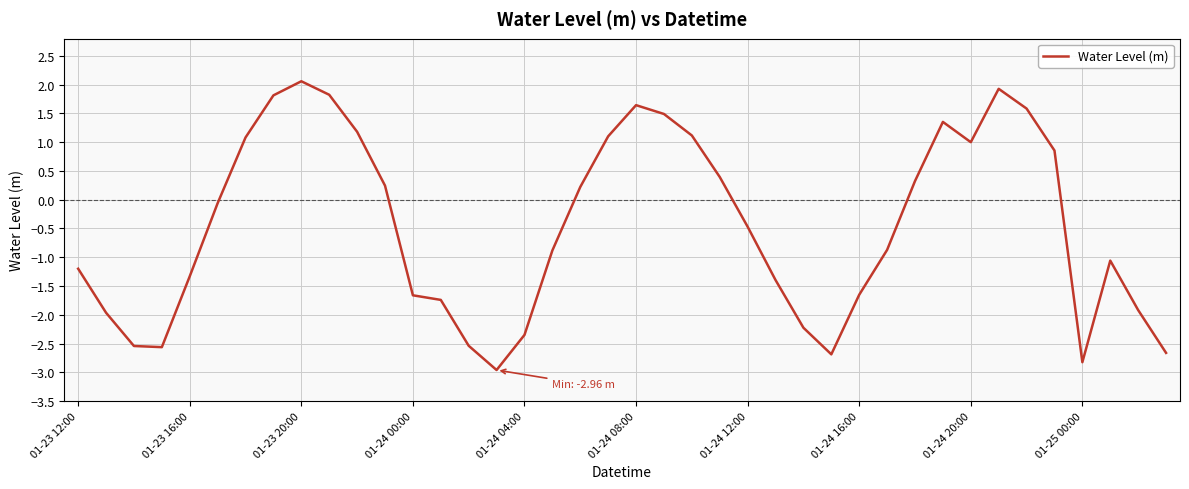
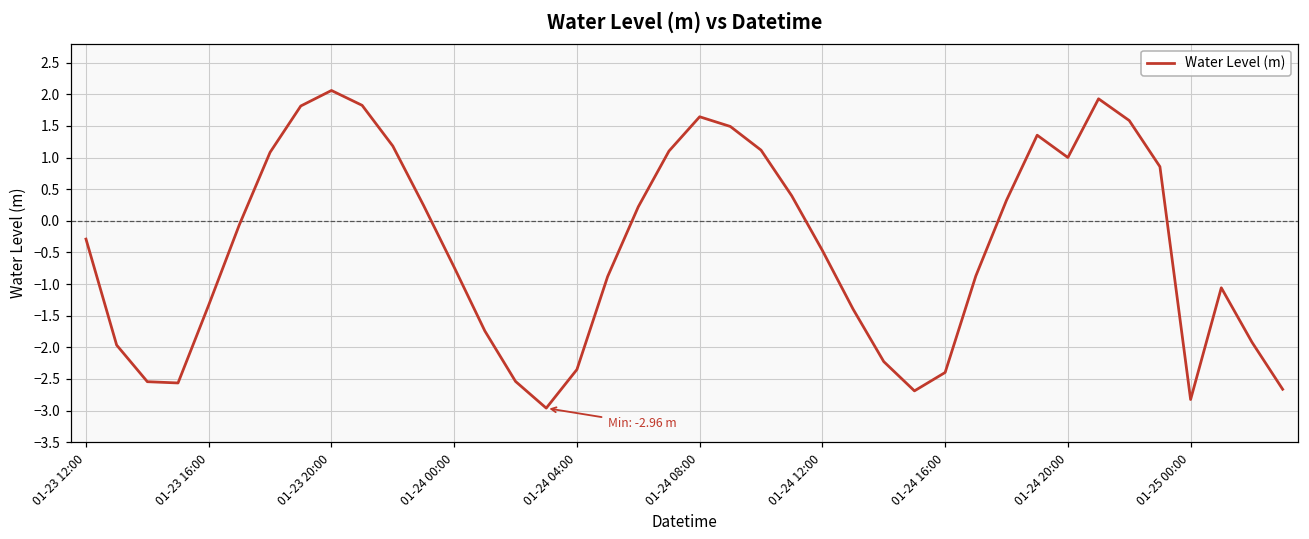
01-23 12:00: -1.2 -> -0.3
01-24 00:00: -1.7 -> -0.7
01-24 16:00: -1.7 -> -2.4
